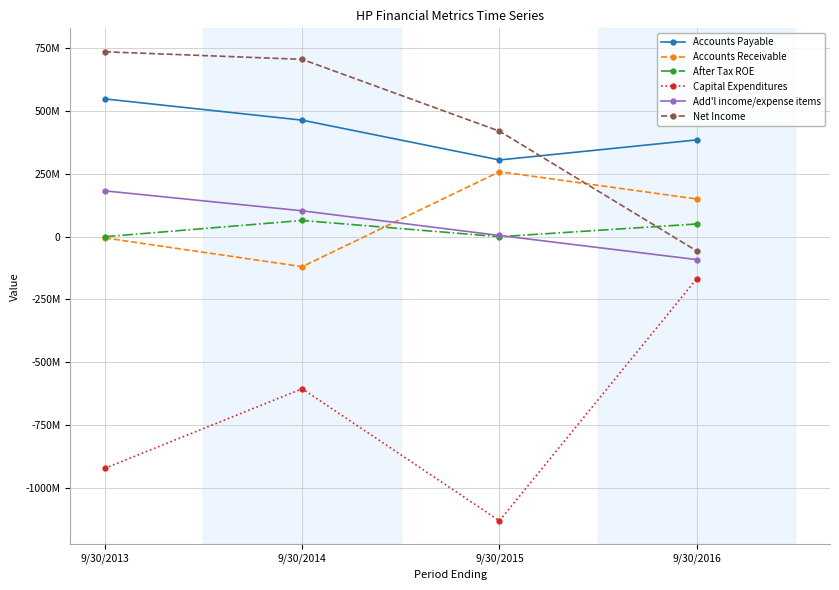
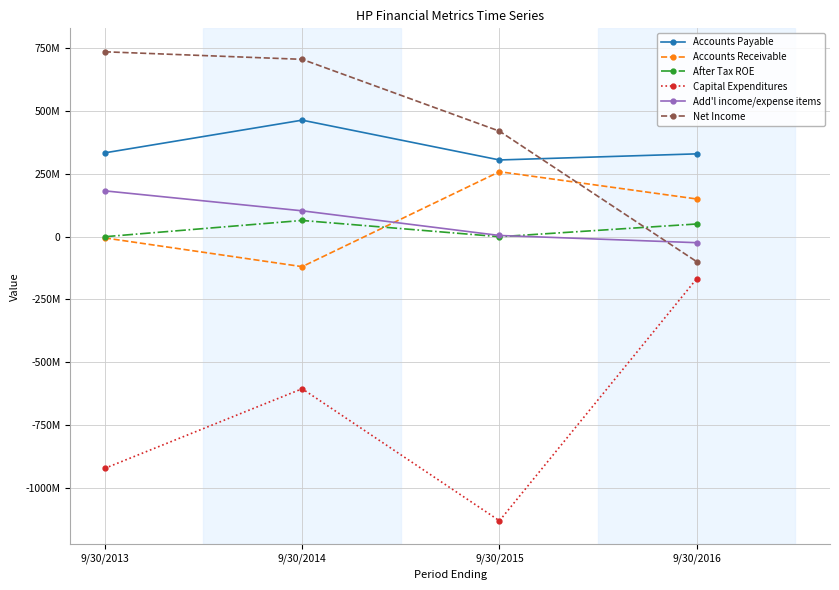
Accounts Payable, 9/30/2013: 550000000 -> 330000000
Accounts Payable, 9/30/2016: 390000000 -> 330000000
Add'l income/expense items, 9/30/2016: -90000000 -> -20000000
Net Income, 9/30/2016: -60000000 -> -100000000
